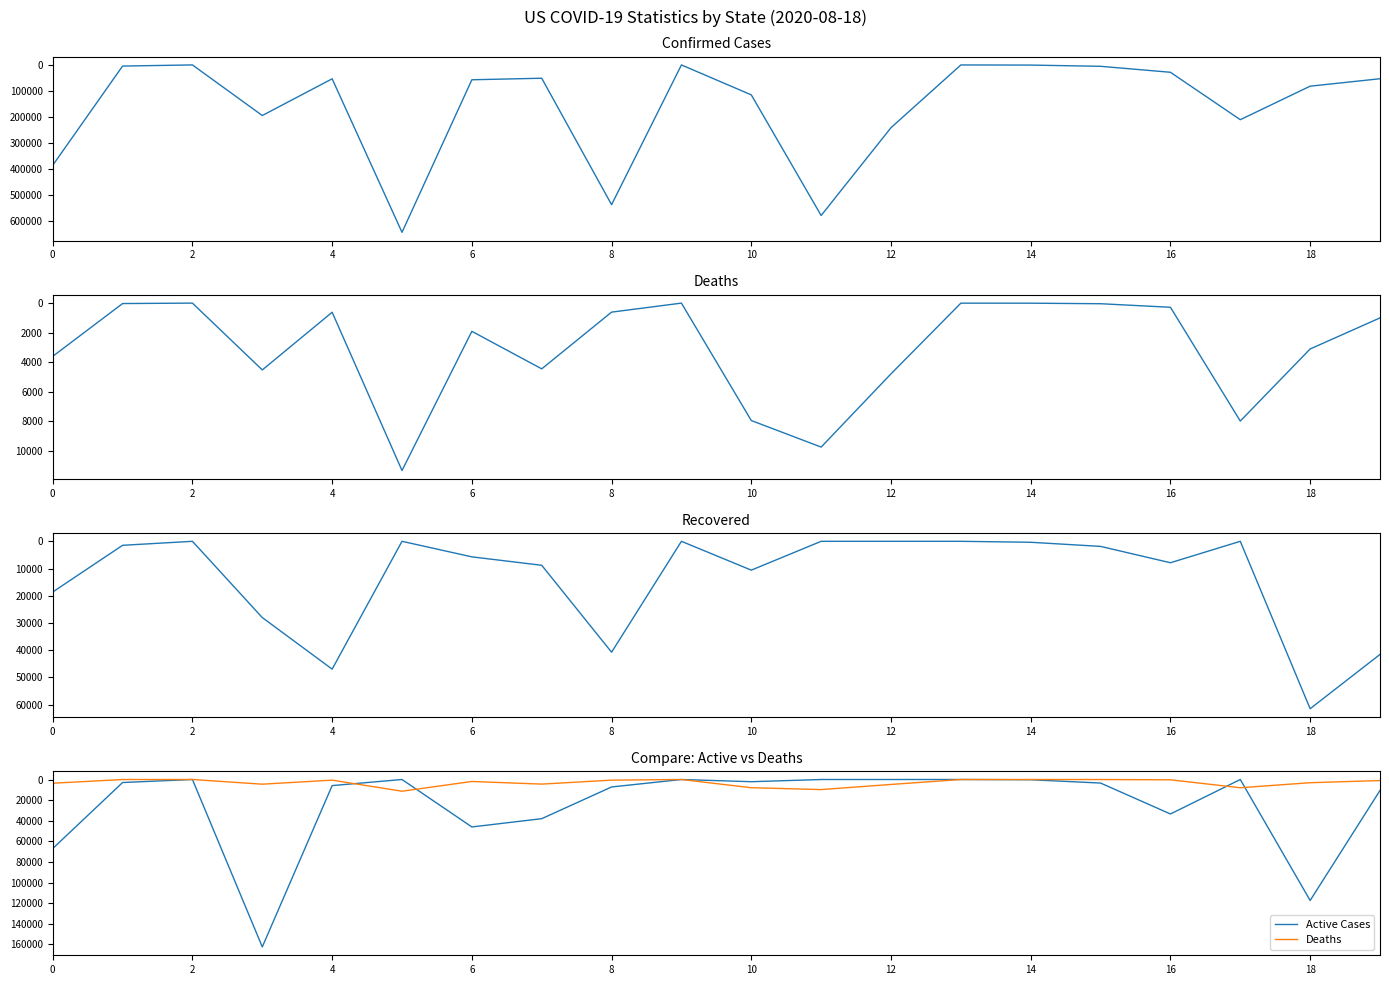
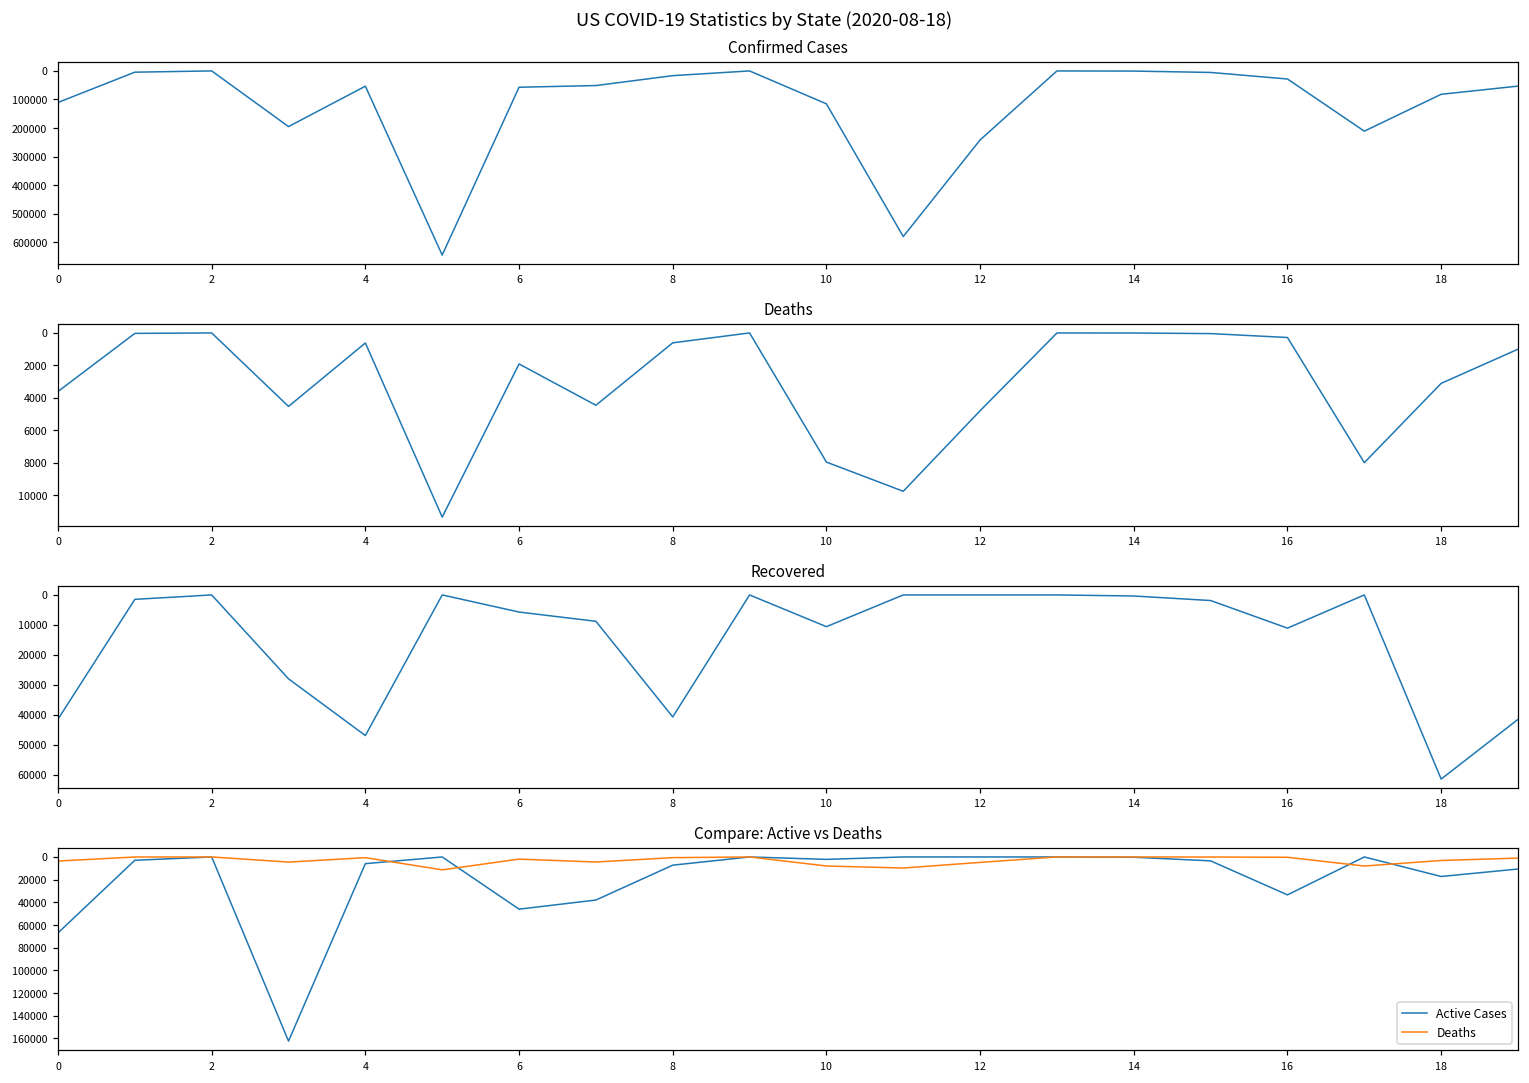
Confirmed Cases, 0: 390000 -> 110000
Confirmed Cases, 8: 540000 -> 20000
Recovered, 0: 19000 -> 42000
Recovered, 16: 8000 -> 11000
Compare: Active vs Deaths, Active Cases, 18: 117000 -> 17000
